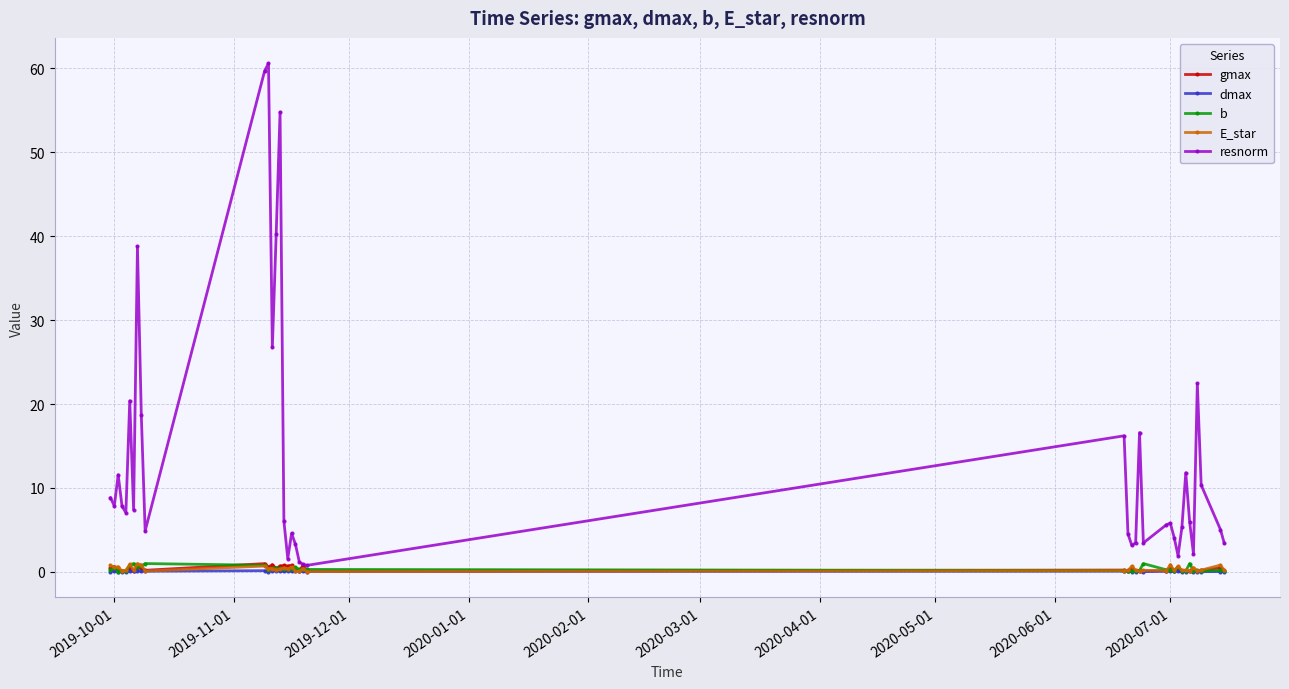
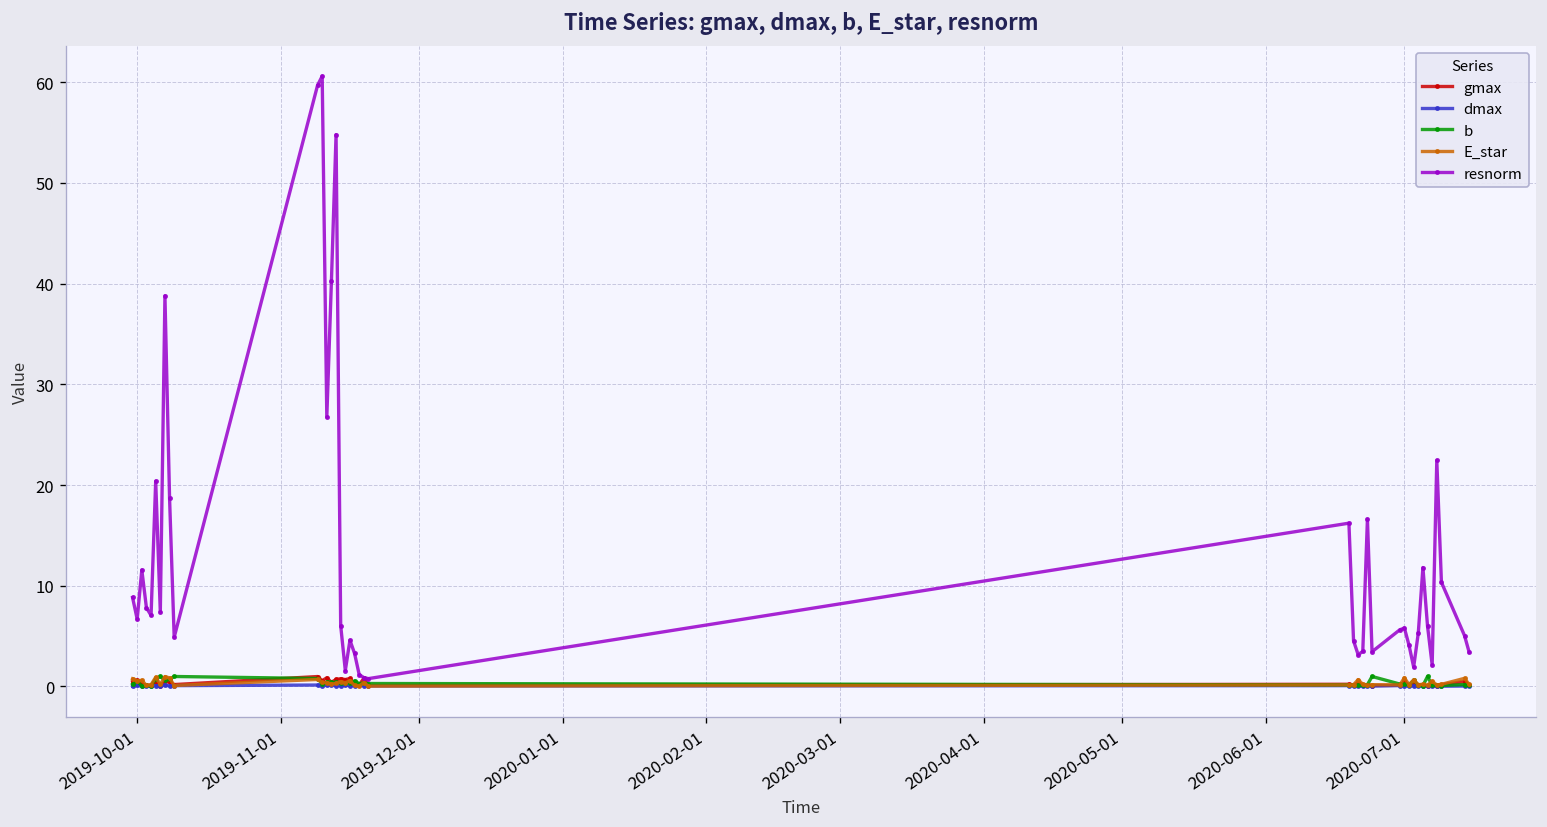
resnorm, 2019-10-01: 8 -> 7
